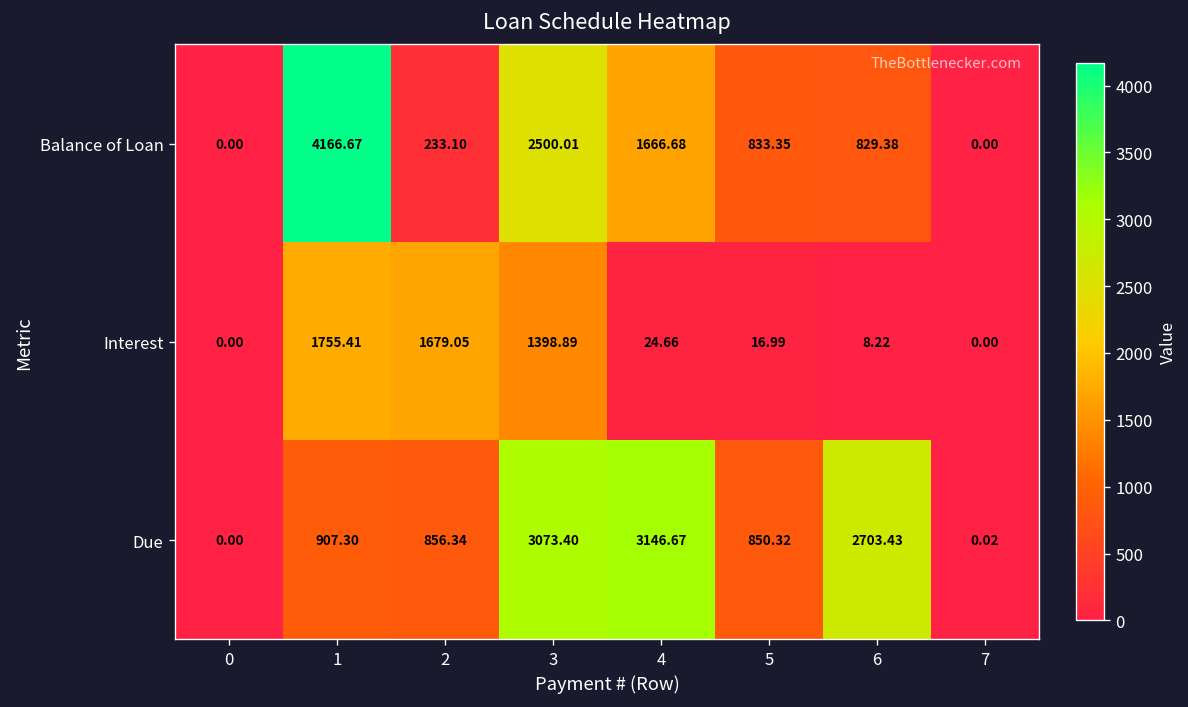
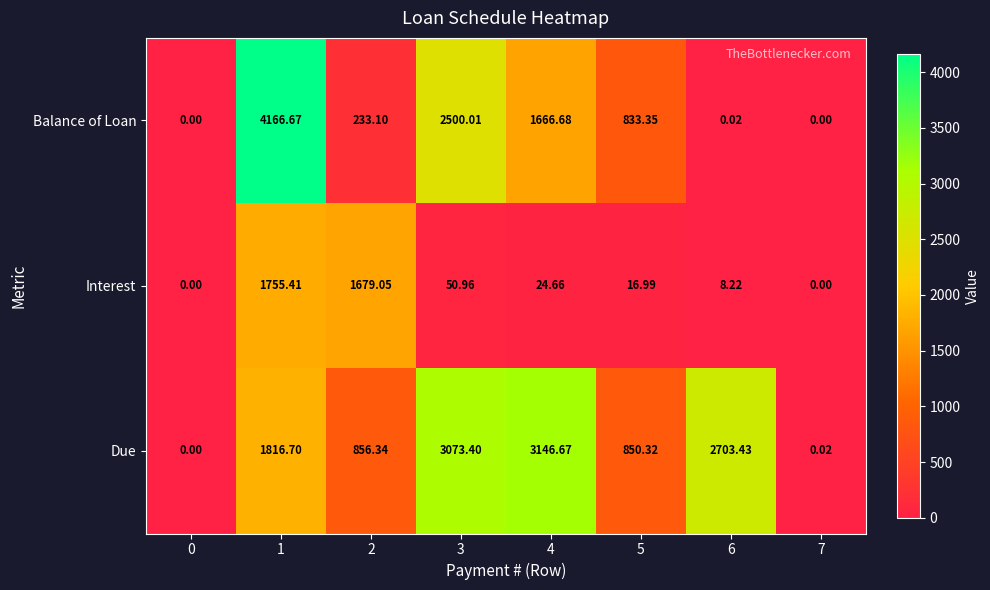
Balance of Loan, 6: 829.38 -> 0.02
Interest, 3: 1398.89 -> 50.96
Due, 1: 907.30 -> 1816.70
